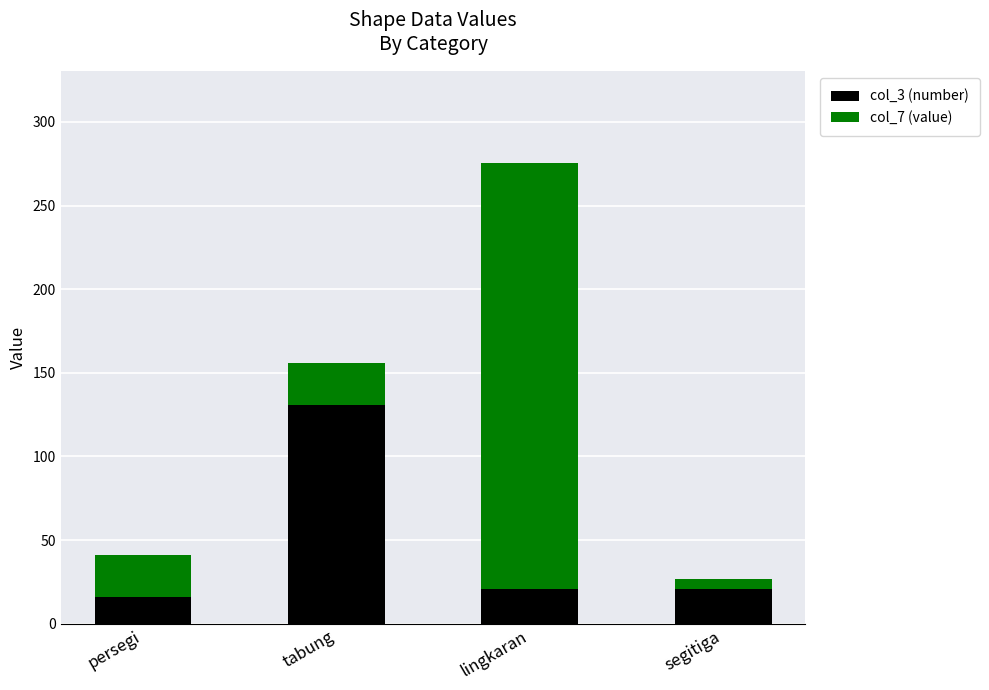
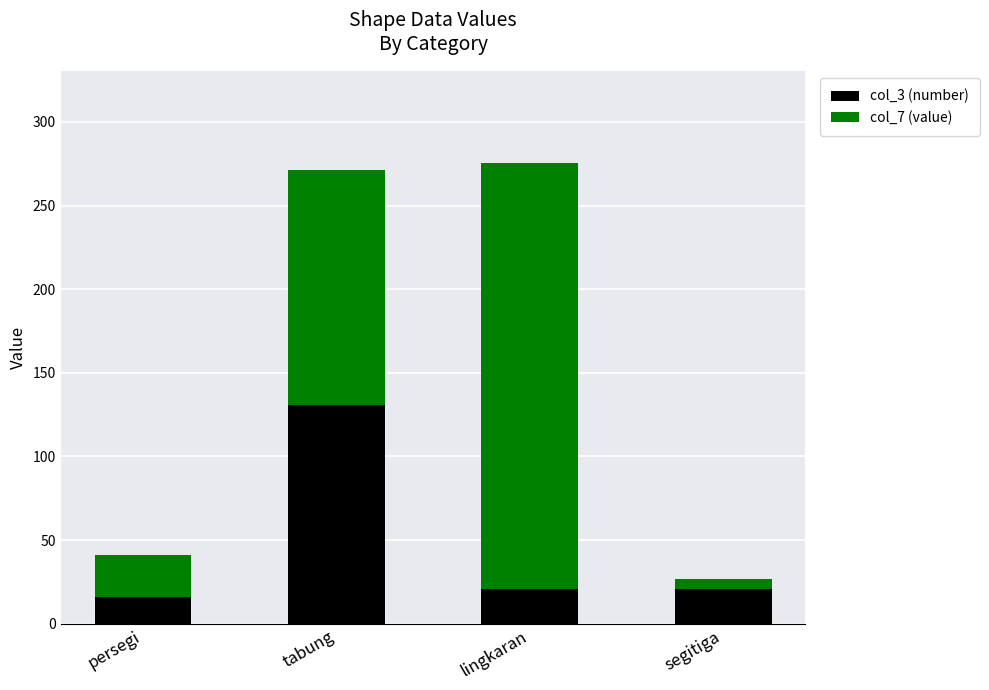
col_7 (value), tabung: 25 -> 140
